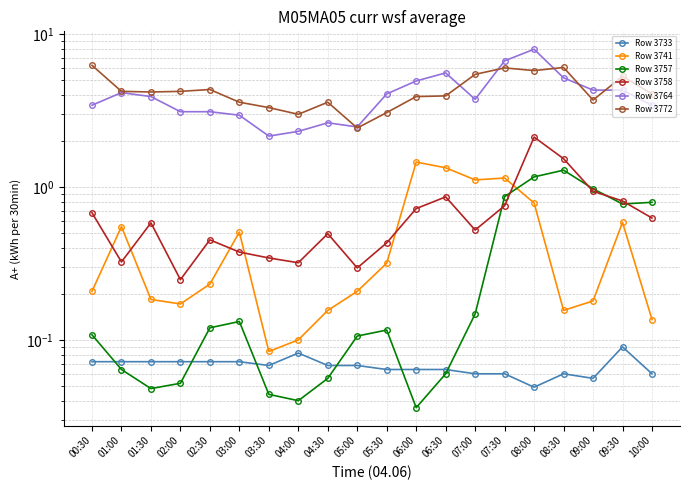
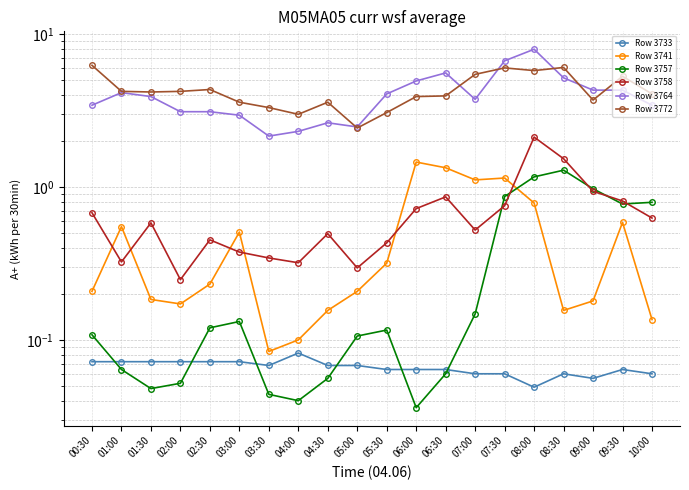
Row 3733, 09:30: 0.09 -> 0.064
